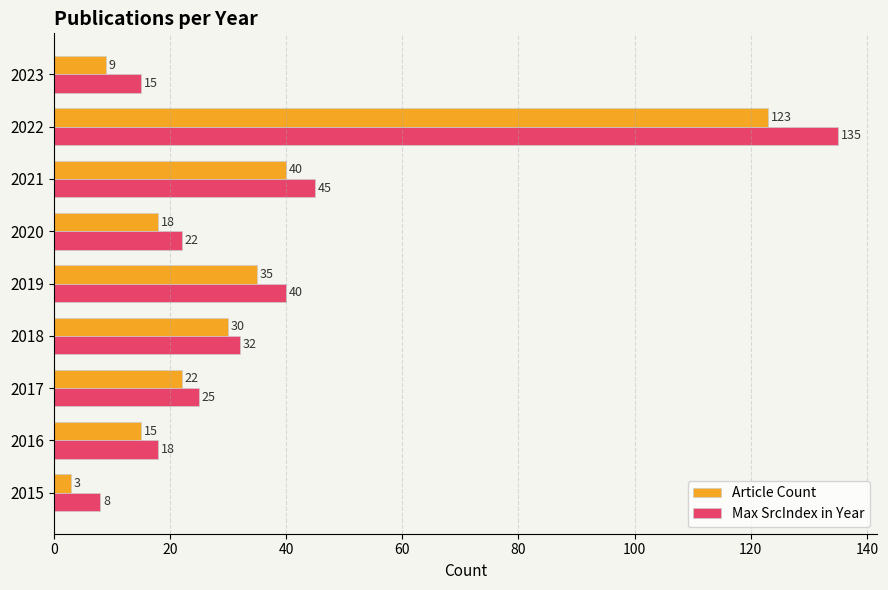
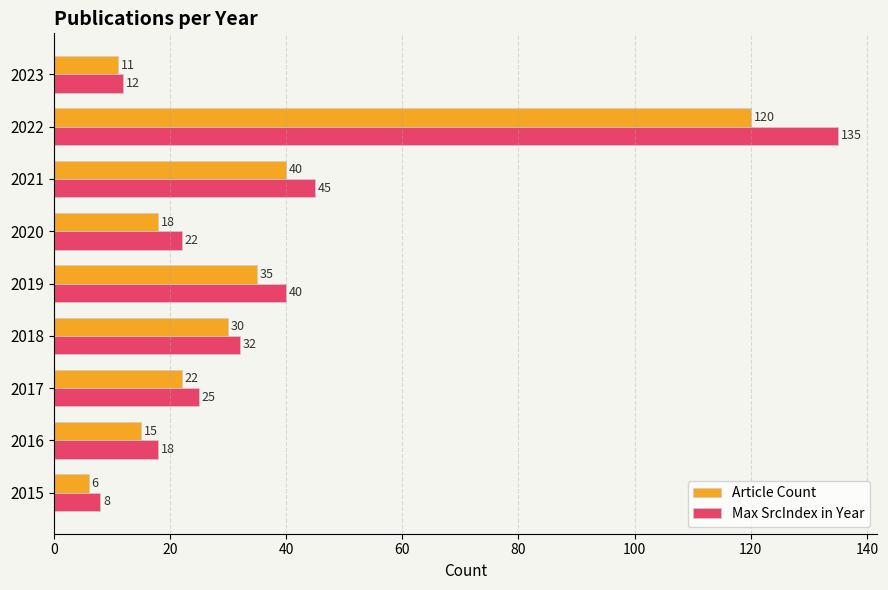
Article Count, 2023: 9 -> 11
Max SrcIndex in Year, 2023: 15 -> 12
Article Count, 2022: 123 -> 120
Article Count, 2015: 3 -> 6
